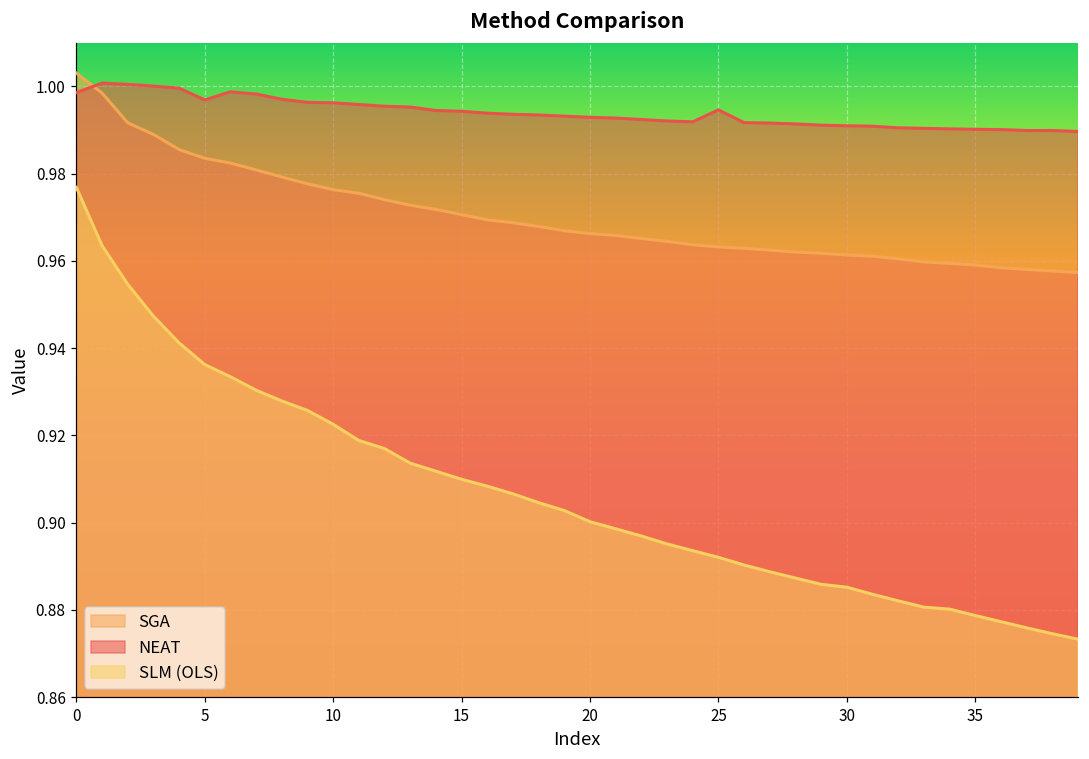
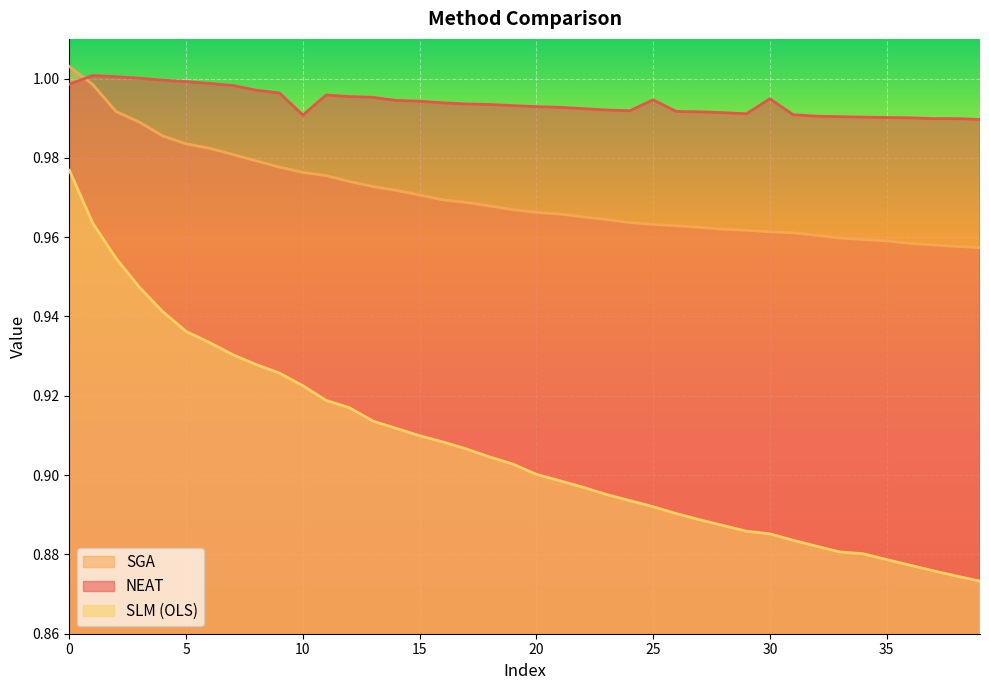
NEAT, 5: 0.997 -> 0.999
NEAT, 10: 0.996 -> 0.991
NEAT, 30: 0.991 -> 0.995
